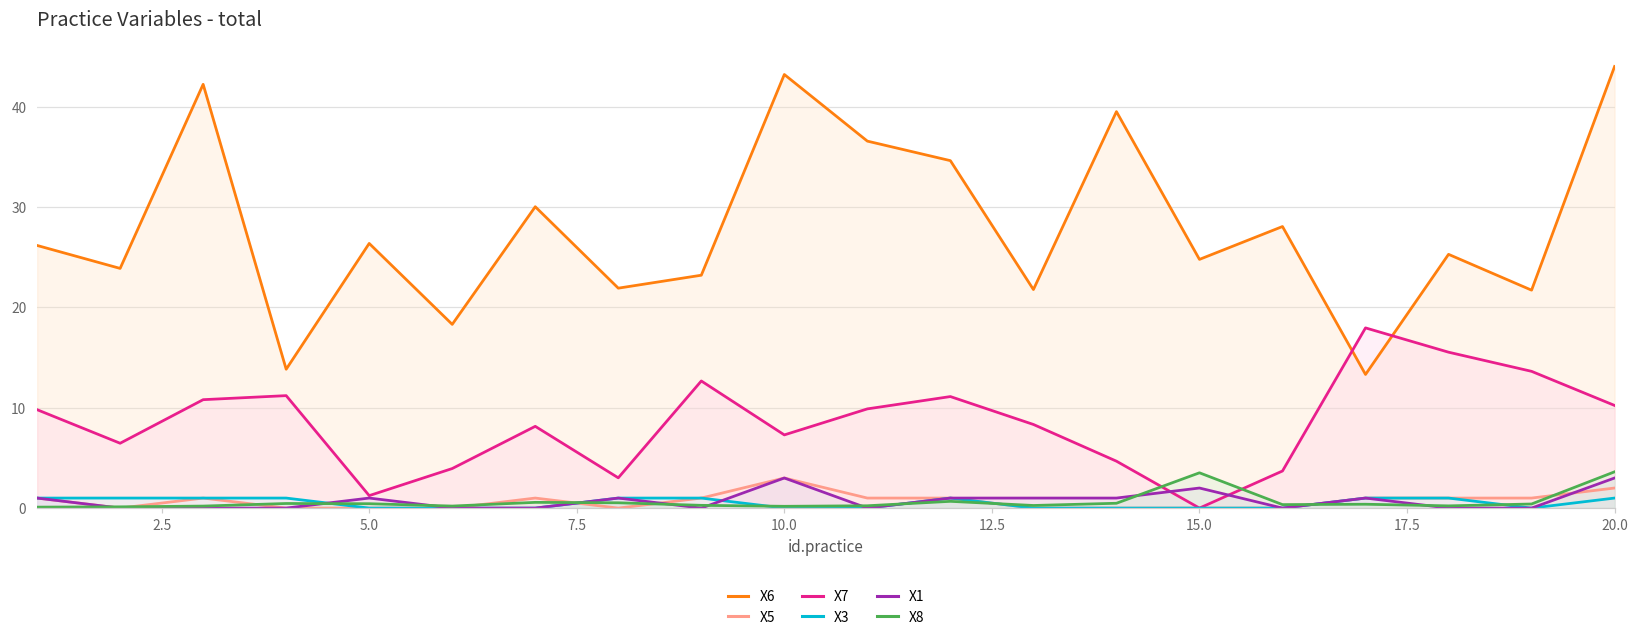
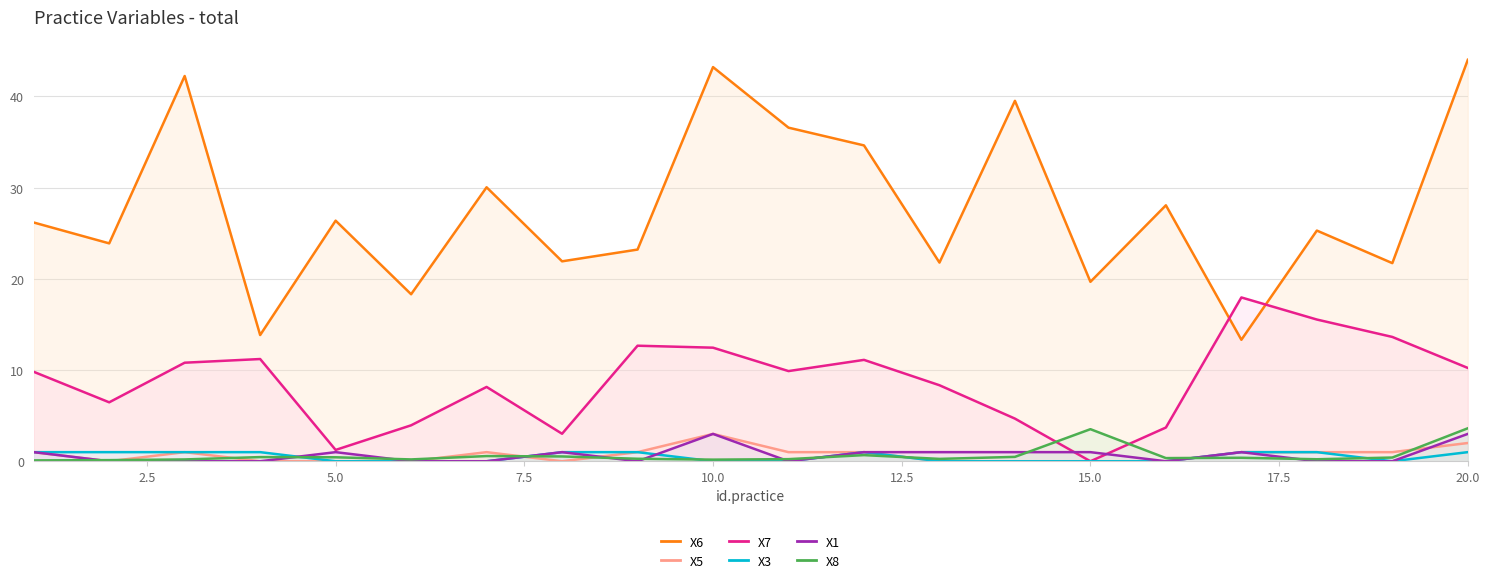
X7, 10.0: 7 -> 12
X6, 15.0: 25 -> 20
X1, 15.0: 2 -> 1
